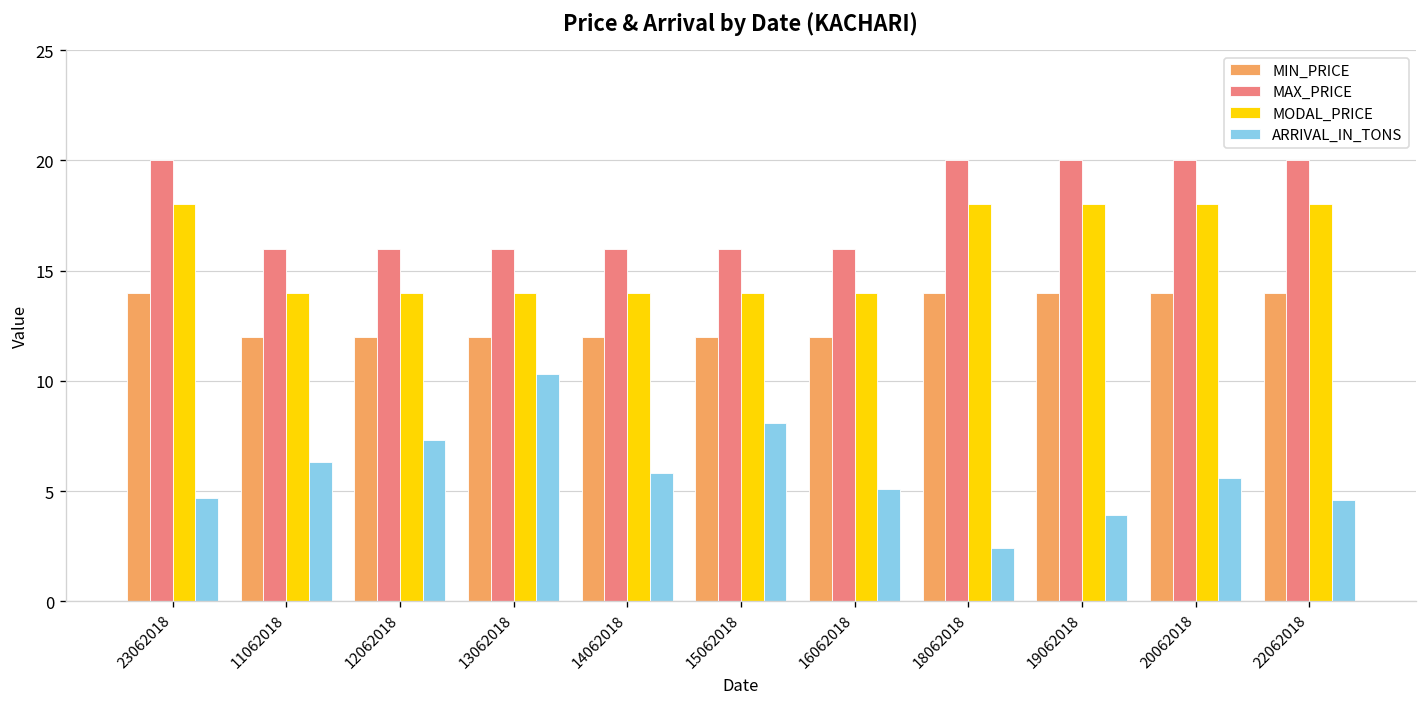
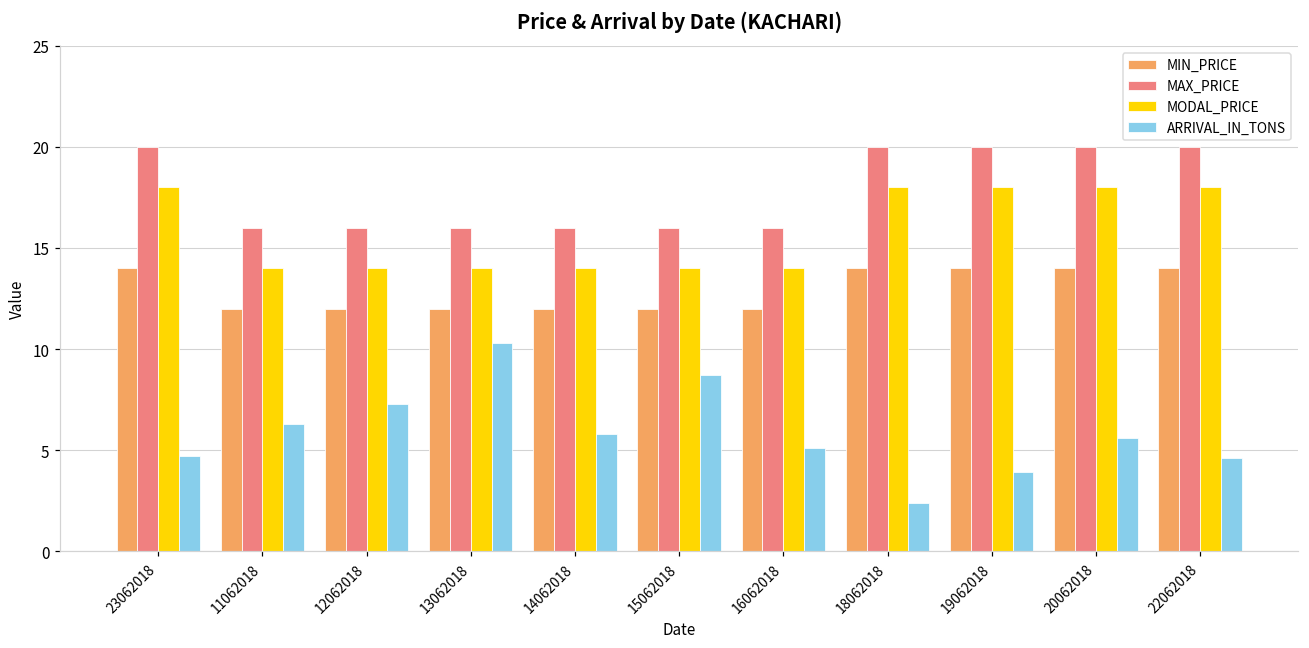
ARRIVAL_IN_TONS, 15062018: 8.1 -> 8.7
